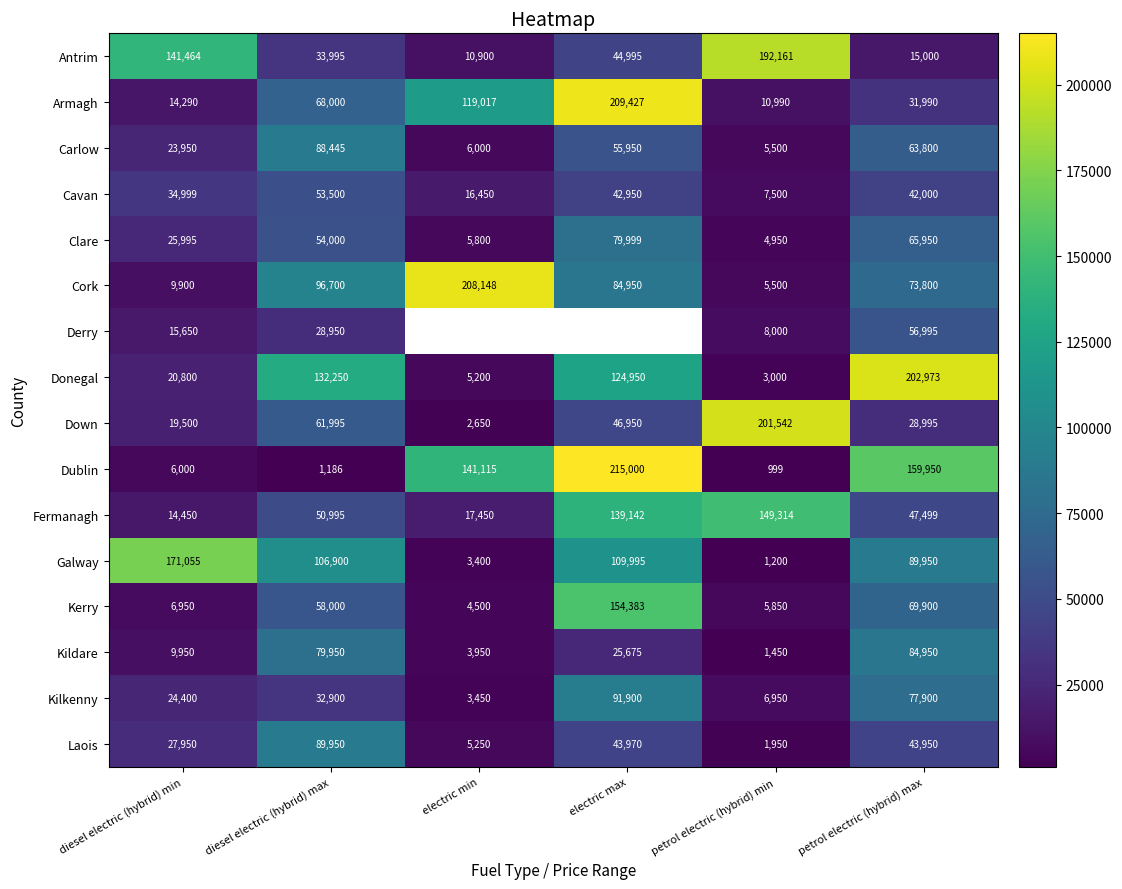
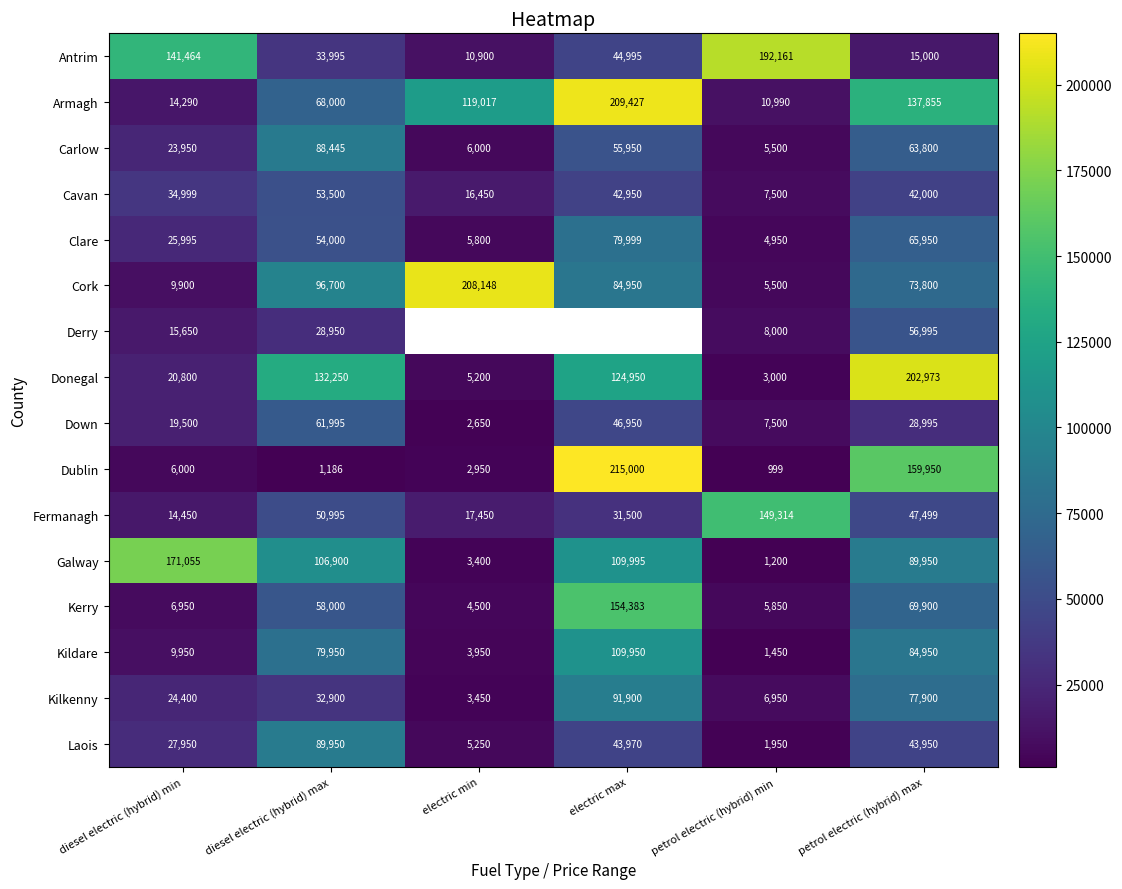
Armagh, petrol electric (hybrid) max: 31,990 -> 137,855
Down, petrol electric (hybrid) min: 201,542 -> 7,500
Dublin, electric min: 141,115 -> 2,950
Fermanagh, electric max: 139,142 -> 31,500
Kildare, electric max: 25,675 -> 109,950
